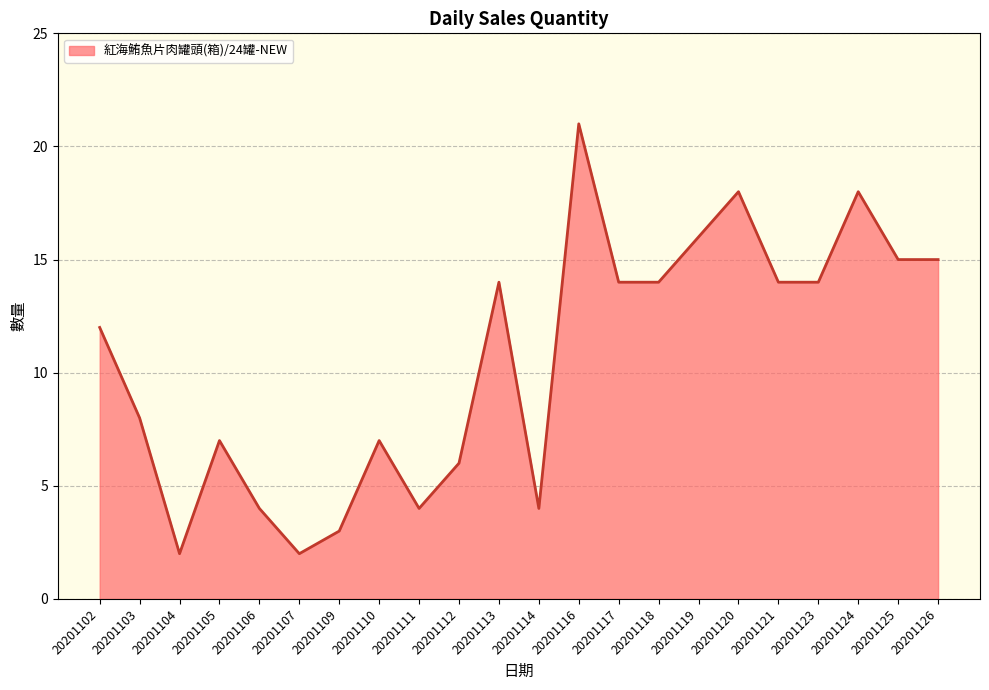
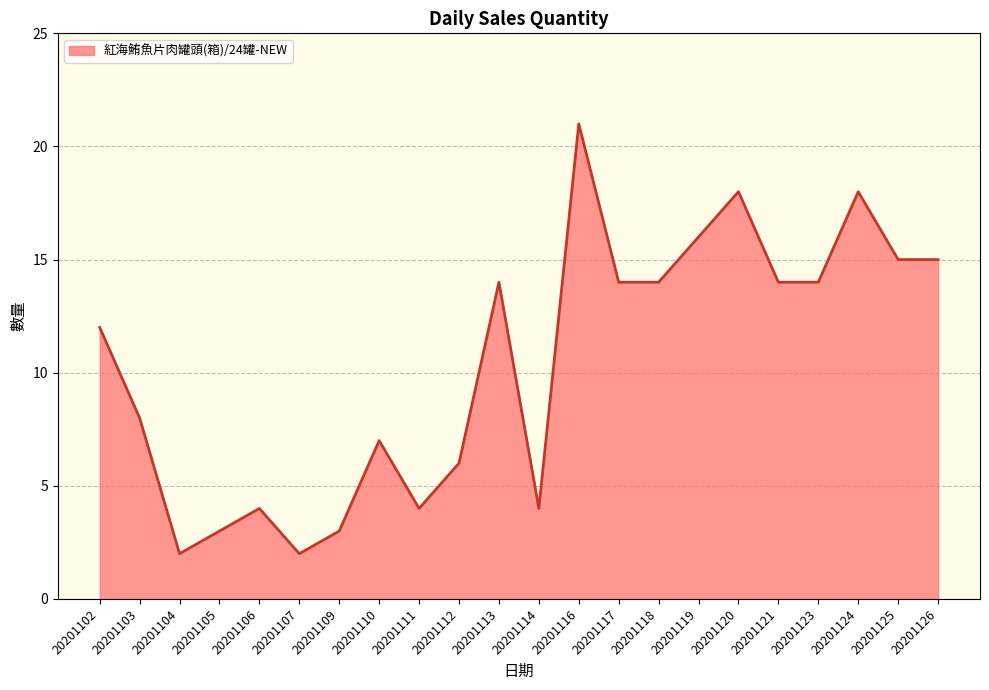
20201105: 7 -> 3
